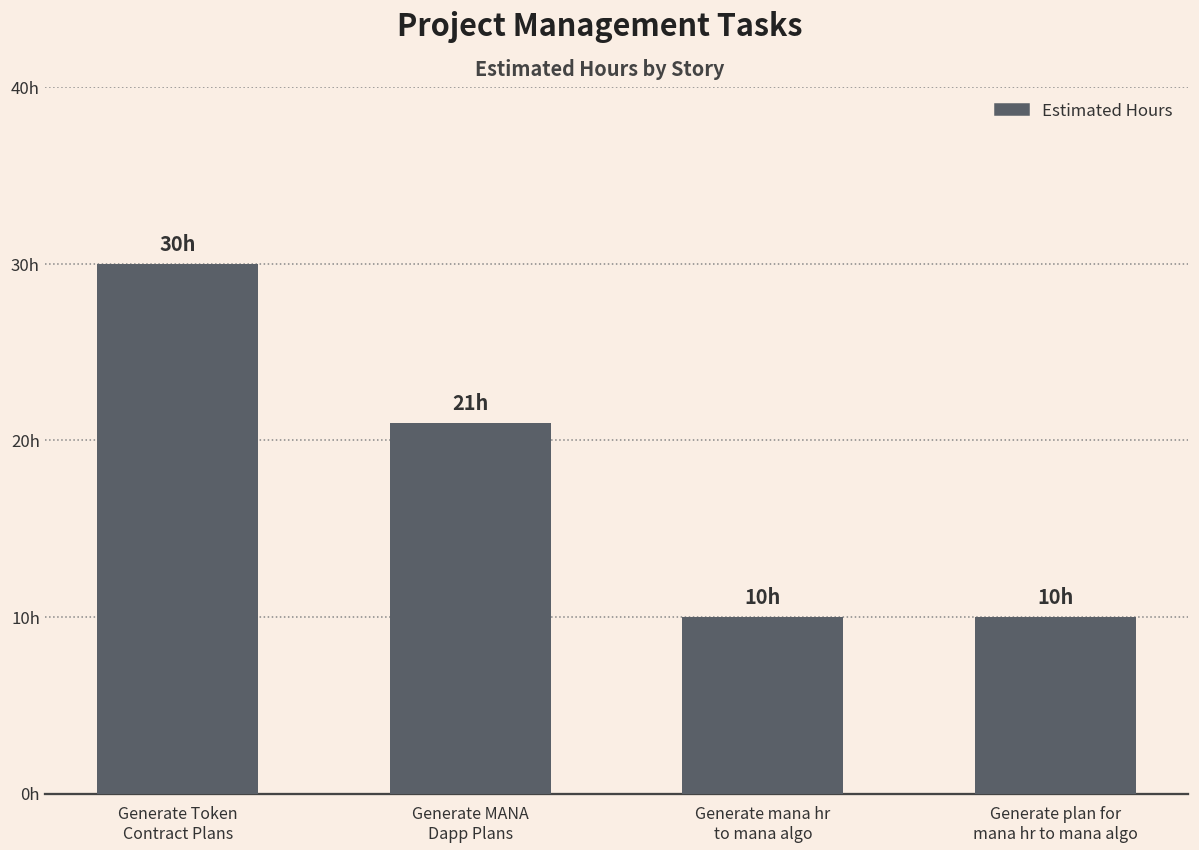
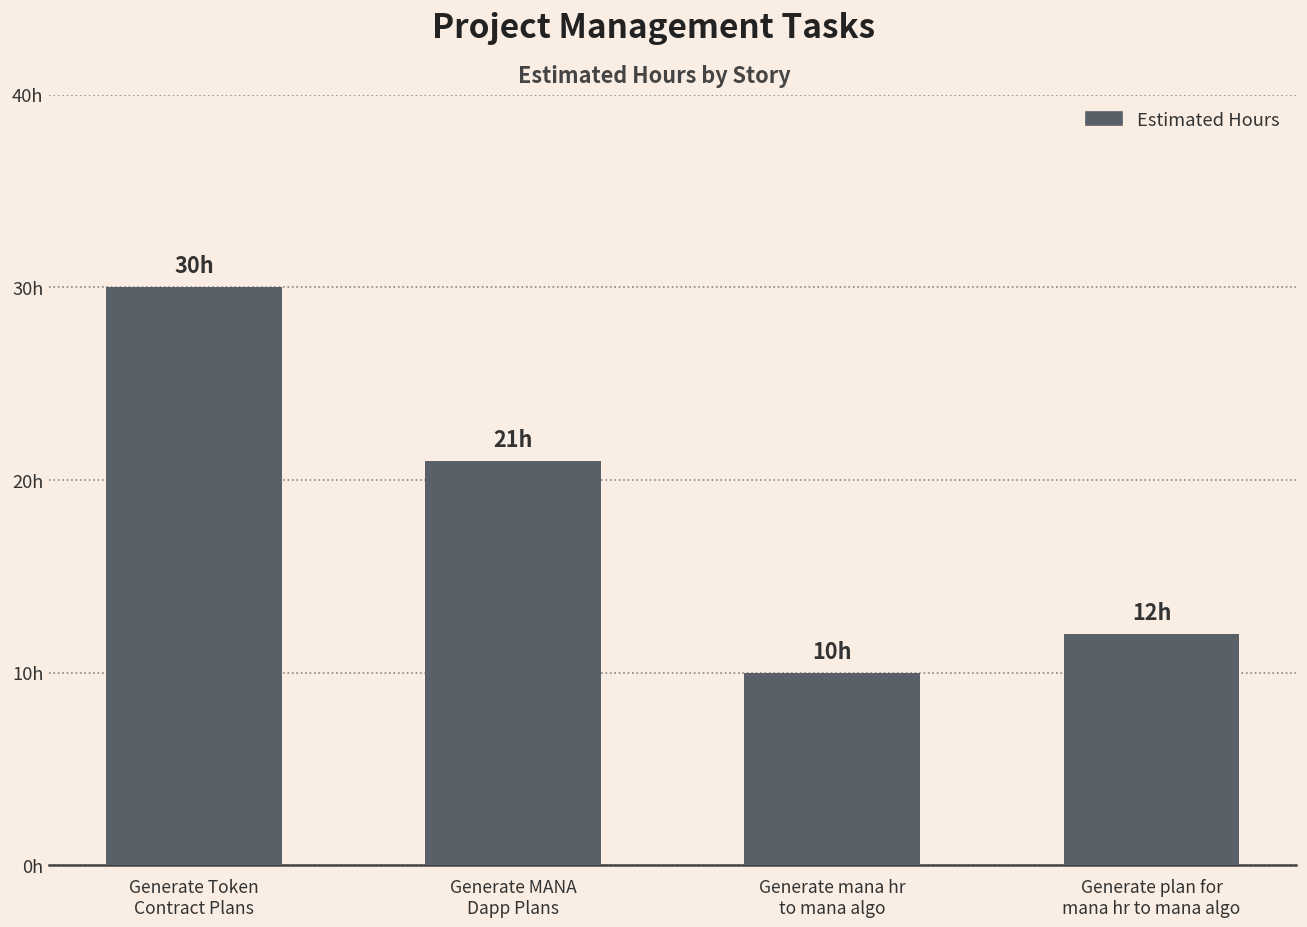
Generate plan for mana hr to mana algo: 10h -> 12h
